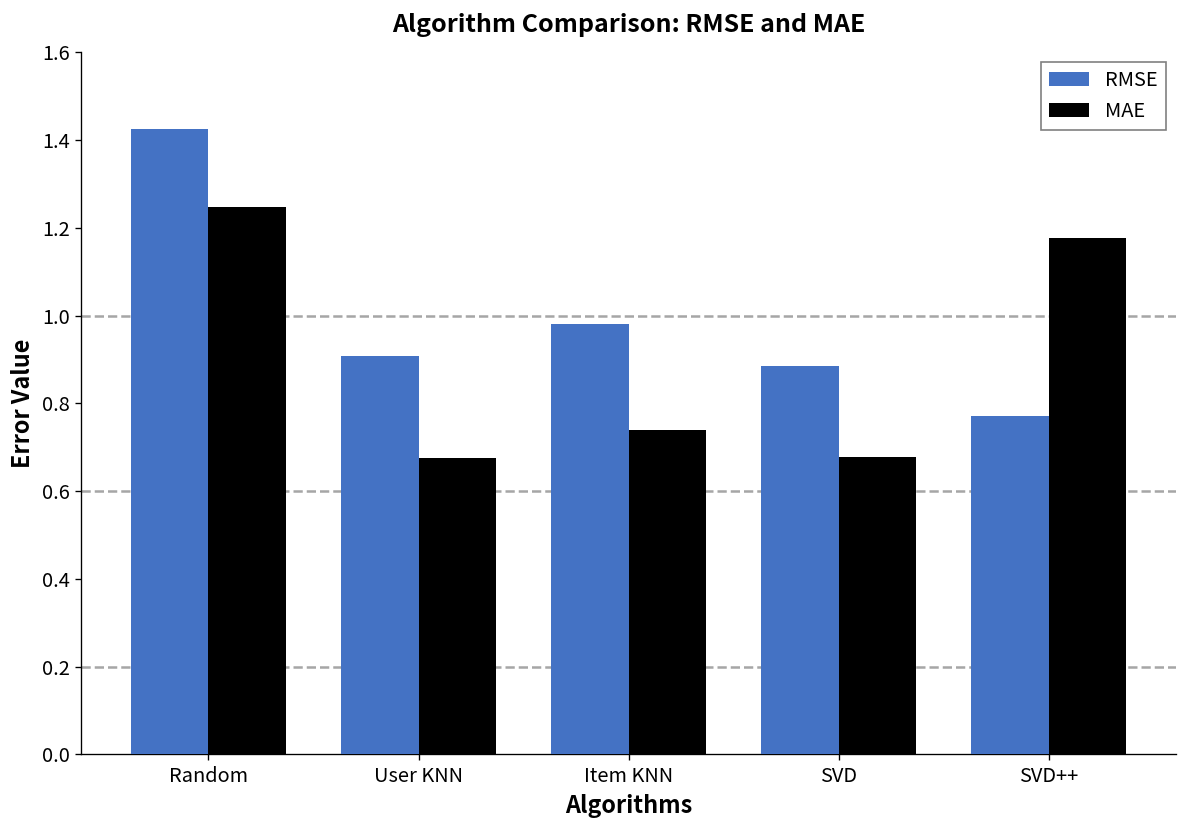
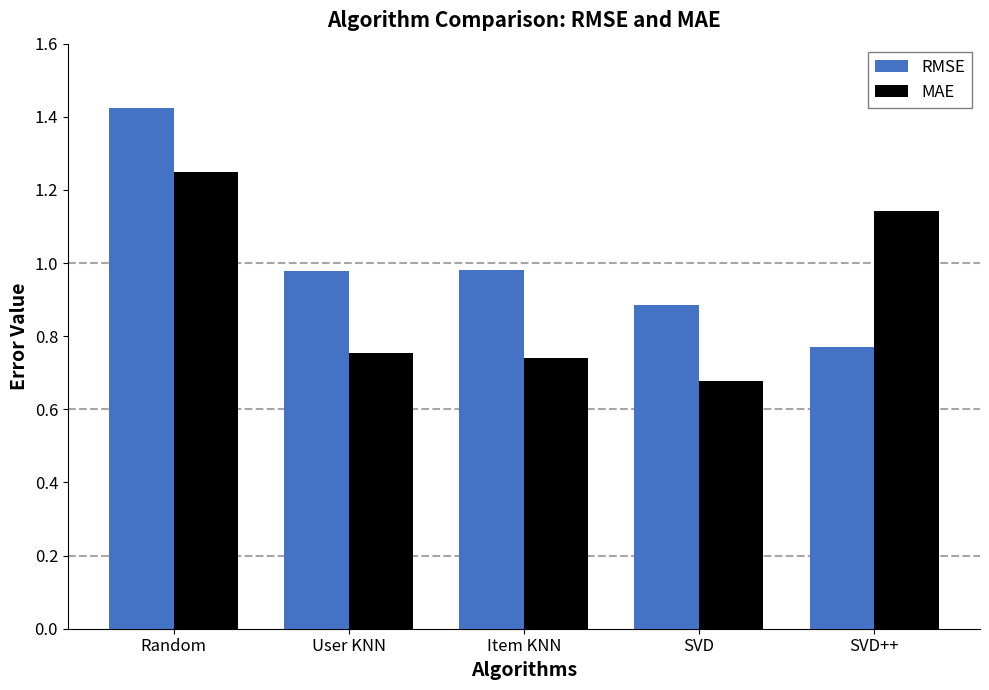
RMSE, User KNN: 0.91 -> 0.98
MAE, User KNN: 0.68 -> 0.75
MAE, SVD++: 1.18 -> 1.14
